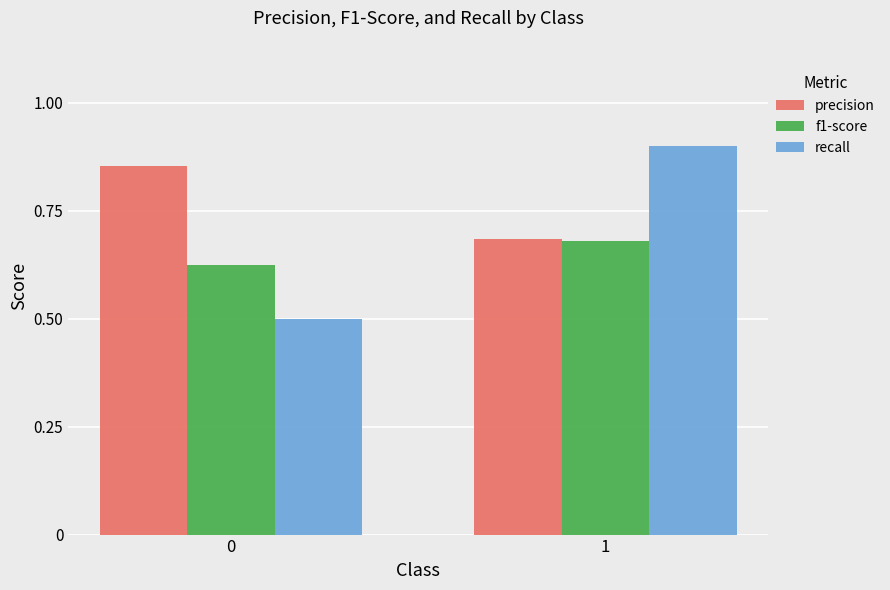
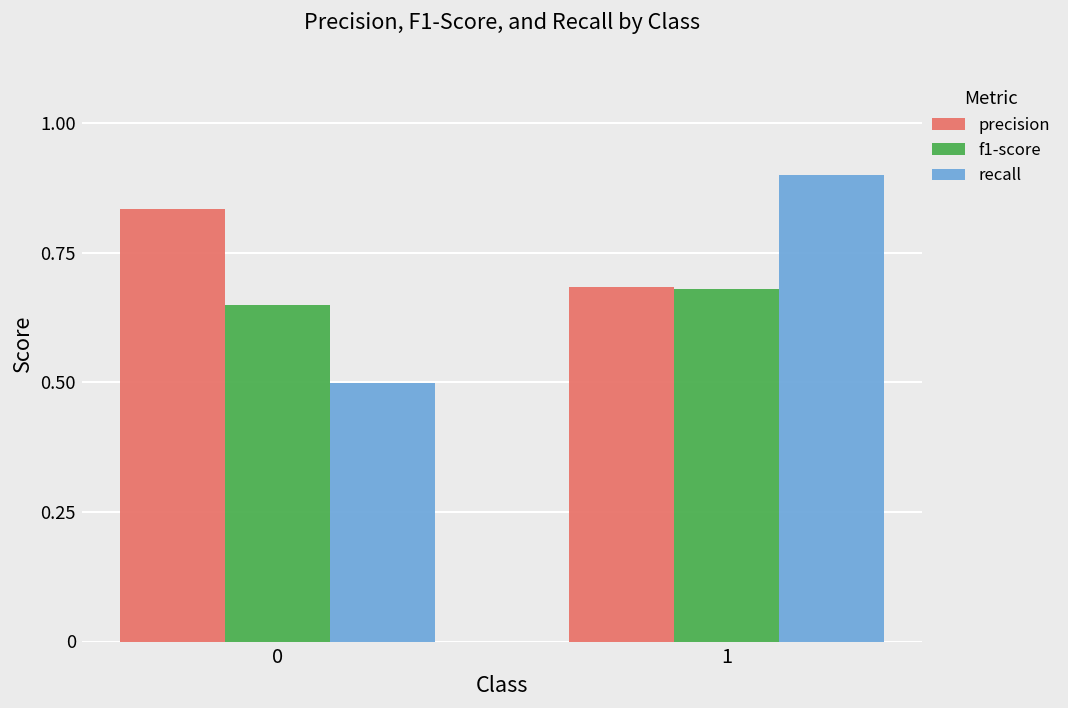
precision, 0: 0.85 -> 0.83
f1-score, 0: 0.62 -> 0.65
